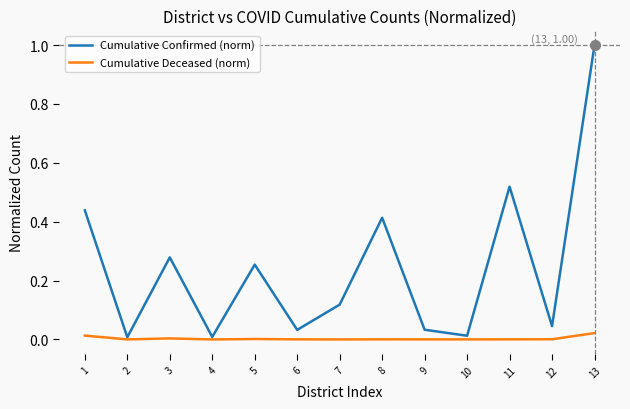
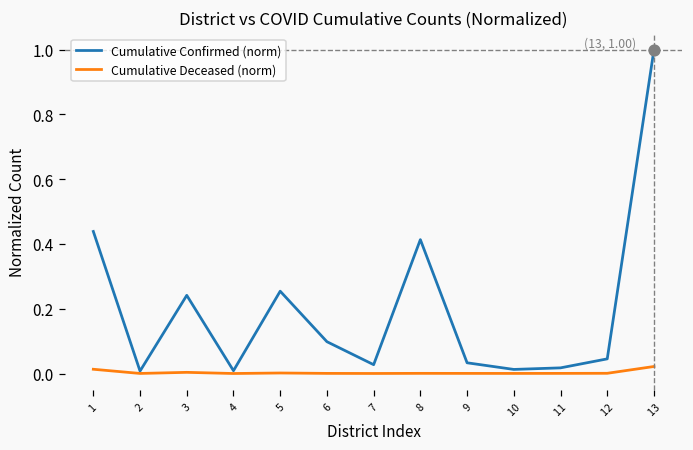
Cumulative Confirmed (norm), 3: 0.28 -> 0.24
Cumulative Confirmed (norm), 6: 0.03 -> 0.10
Cumulative Confirmed (norm), 7: 0.12 -> 0.03
Cumulative Confirmed (norm), 11: 0.52 -> 0.02
